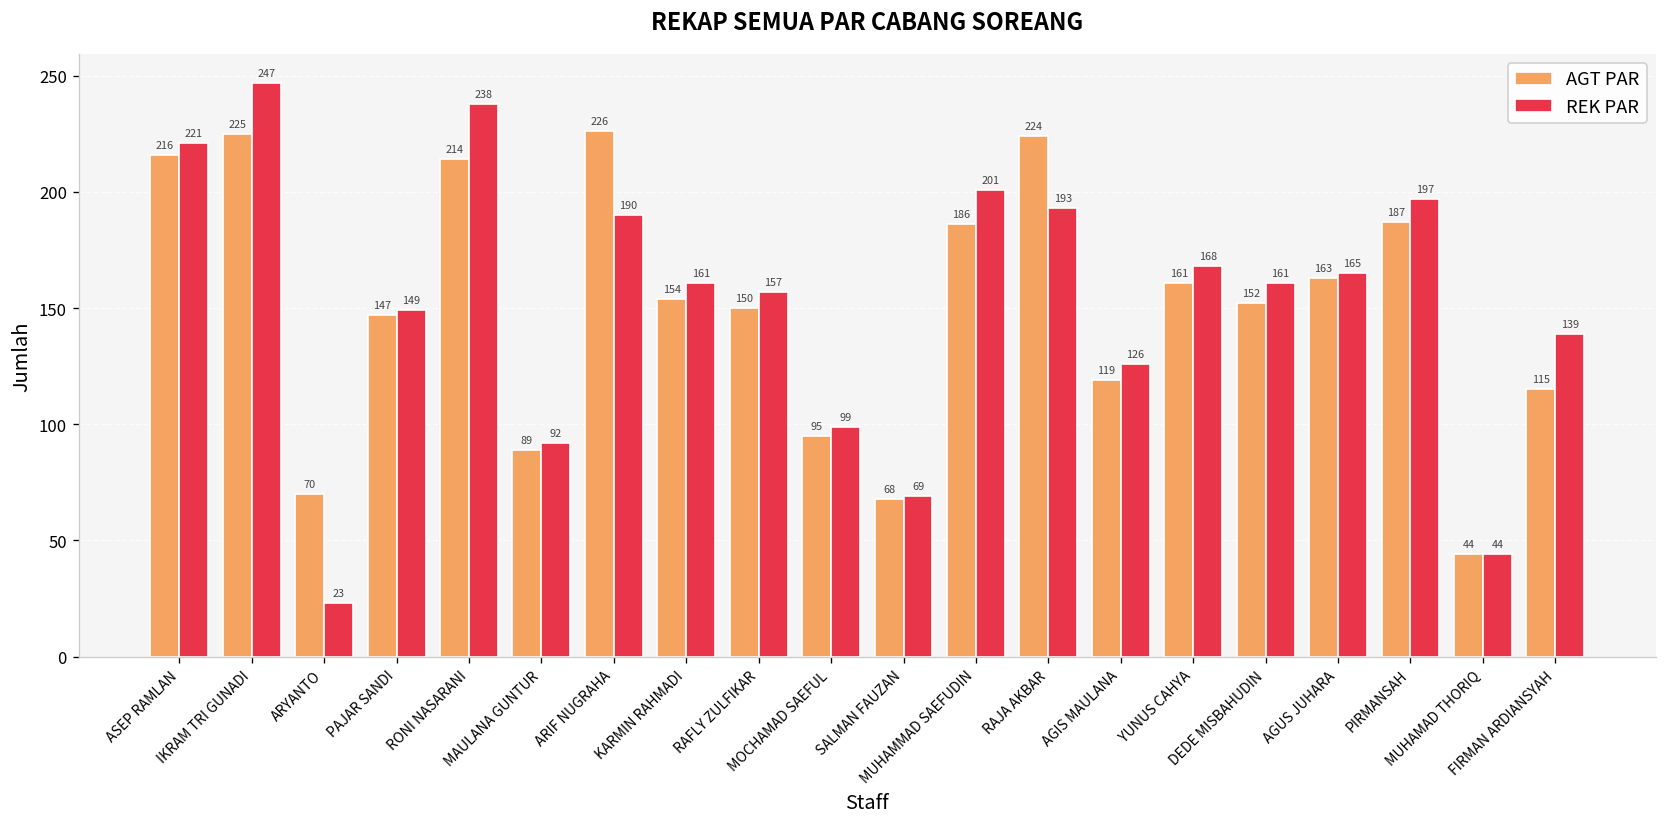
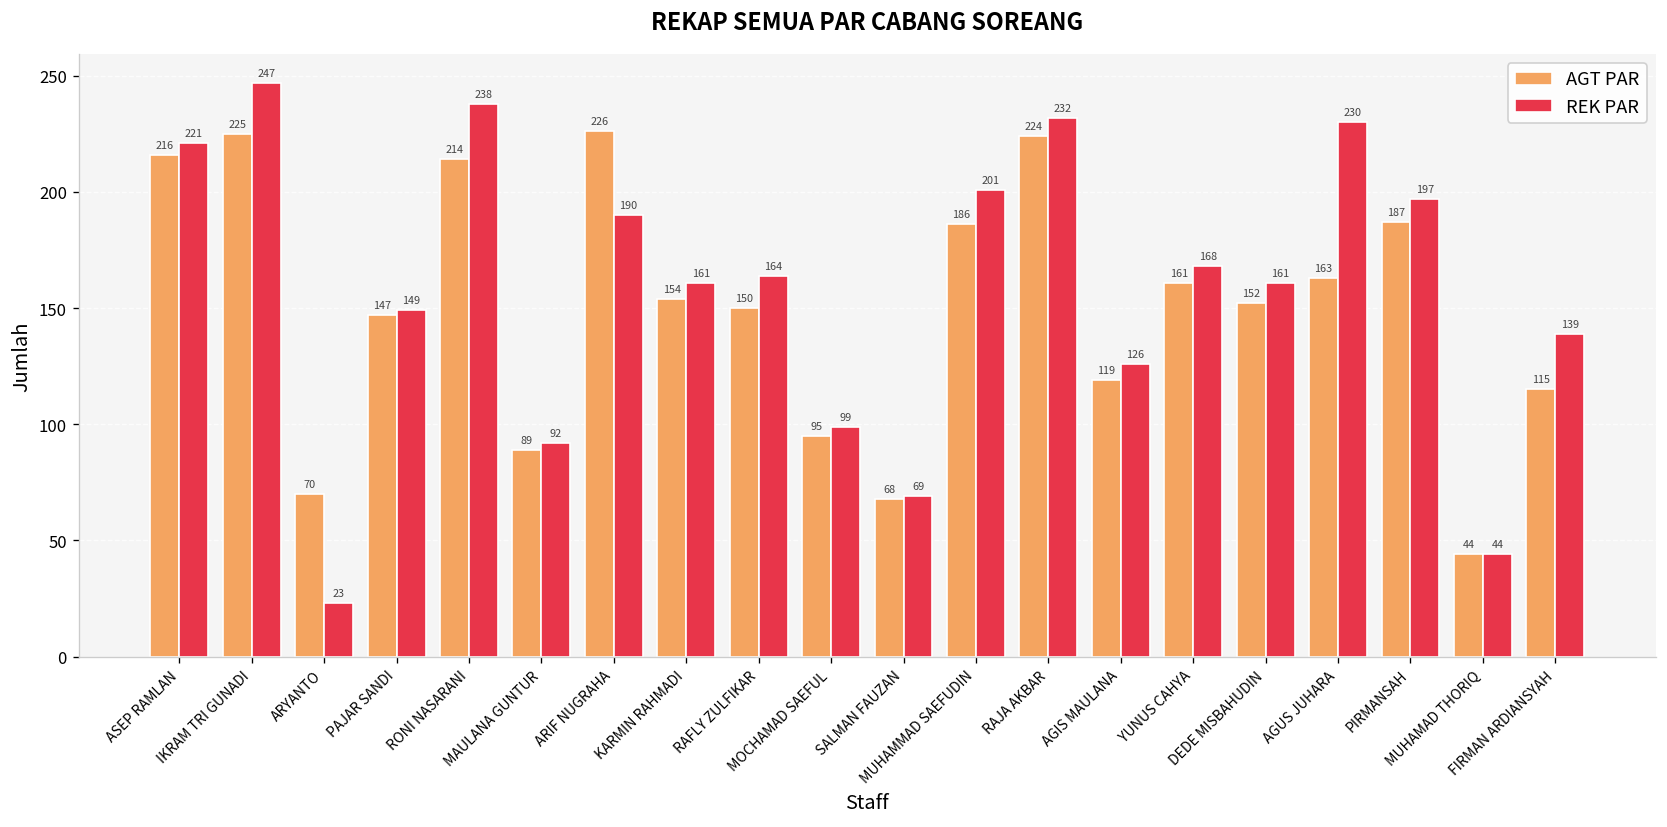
REK PAR, RAFLY ZULFIKAR: 157 -> 164
REK PAR, RAJA AKBAR: 193 -> 232
REK PAR, AGUS JUHARA: 165 -> 230
